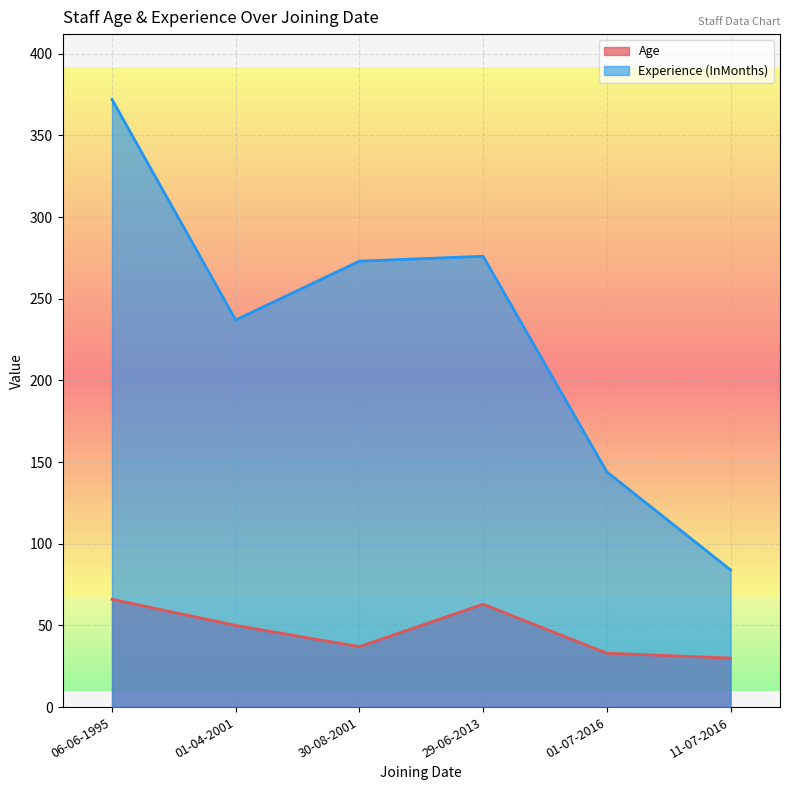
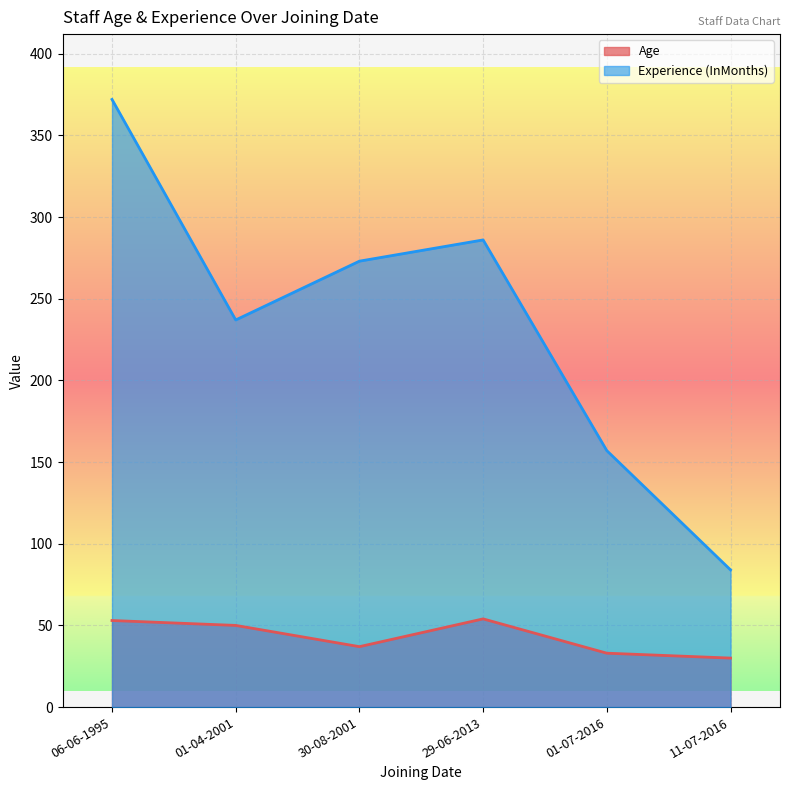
Age, 06-06-1995: 66 -> 53
Age, 29-06-2013: 63 -> 54
Experience (InMonths), 29-06-2013: 276 -> 286
Experience (InMonths), 01-07-2016: 144 -> 157
